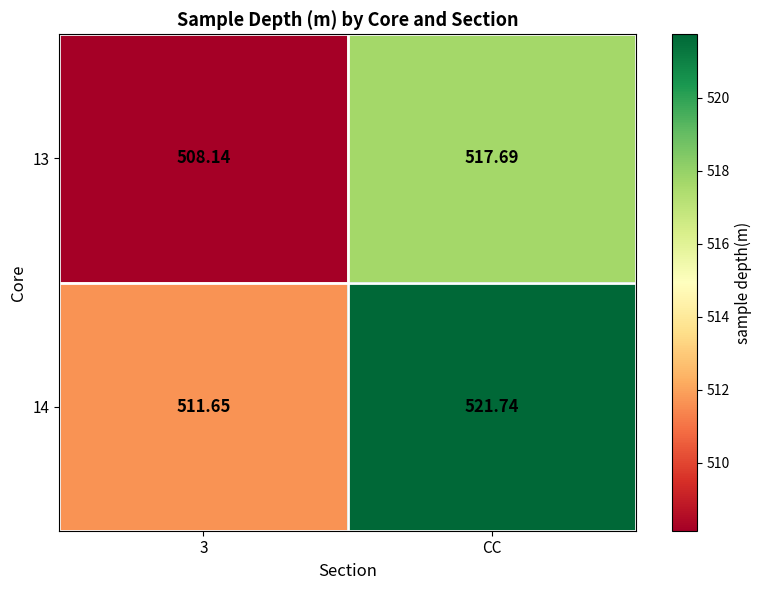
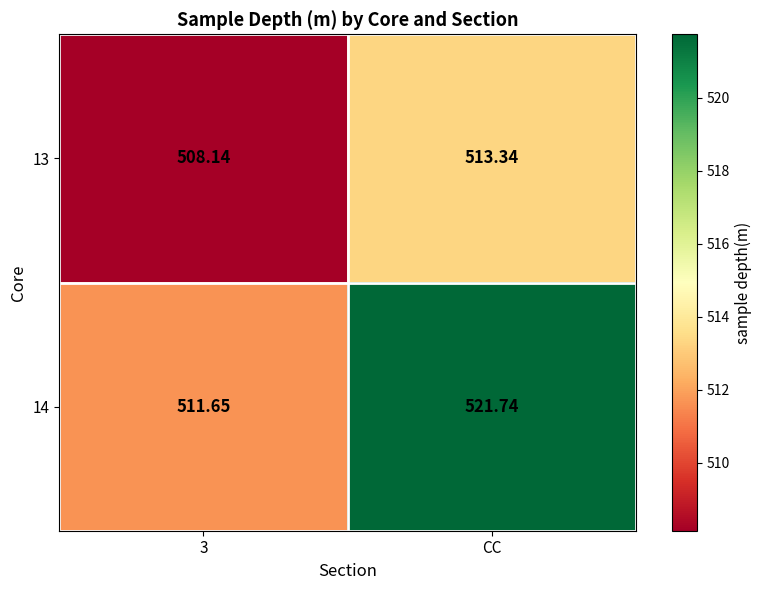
13, CC: 517.69 -> 513.34
